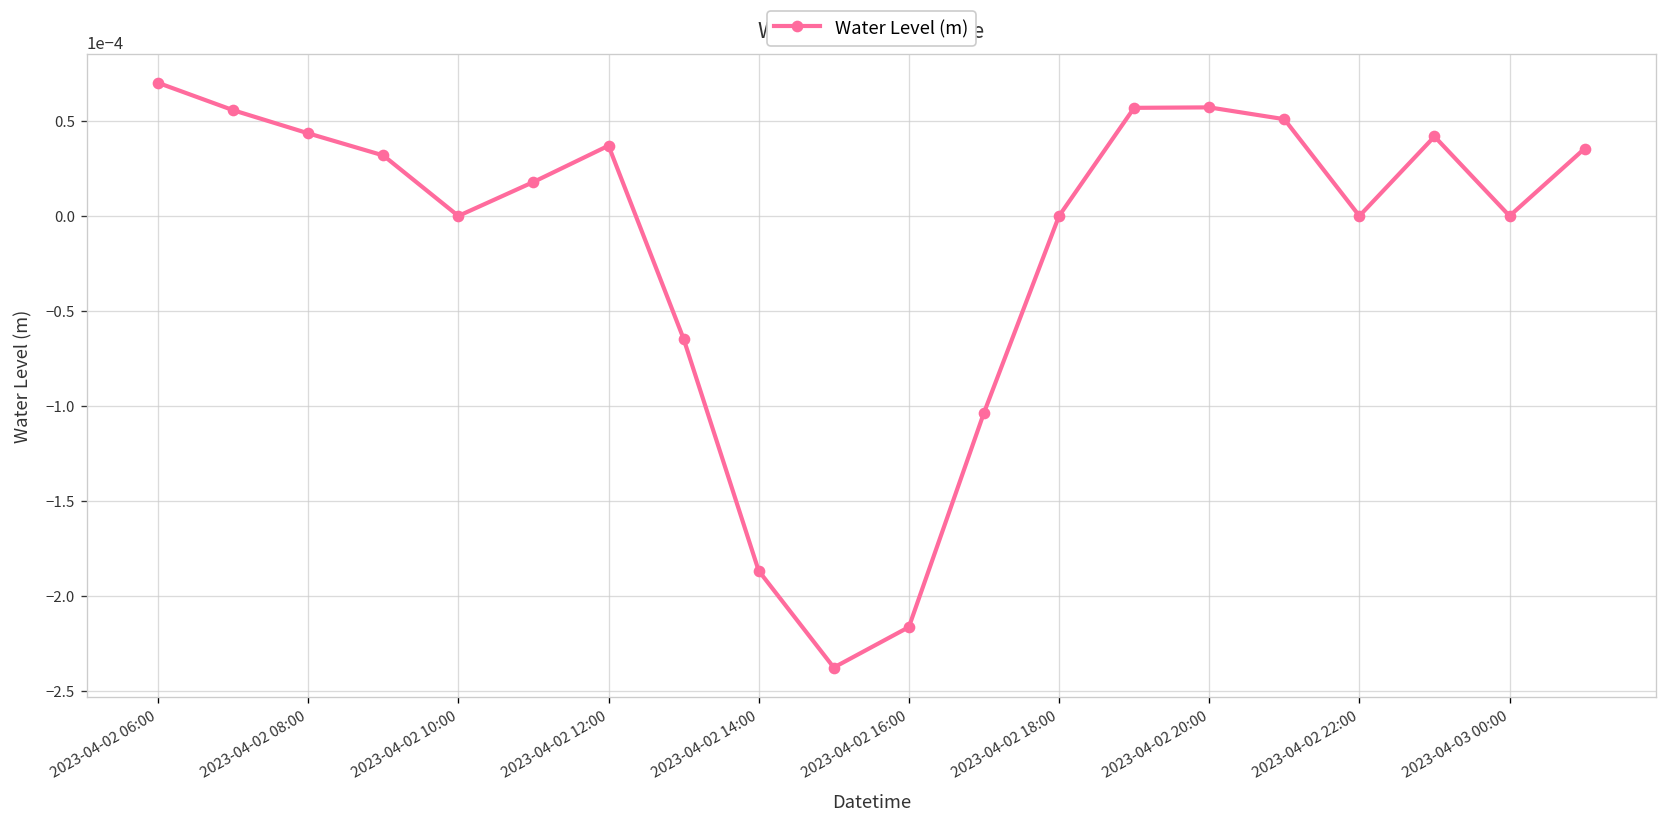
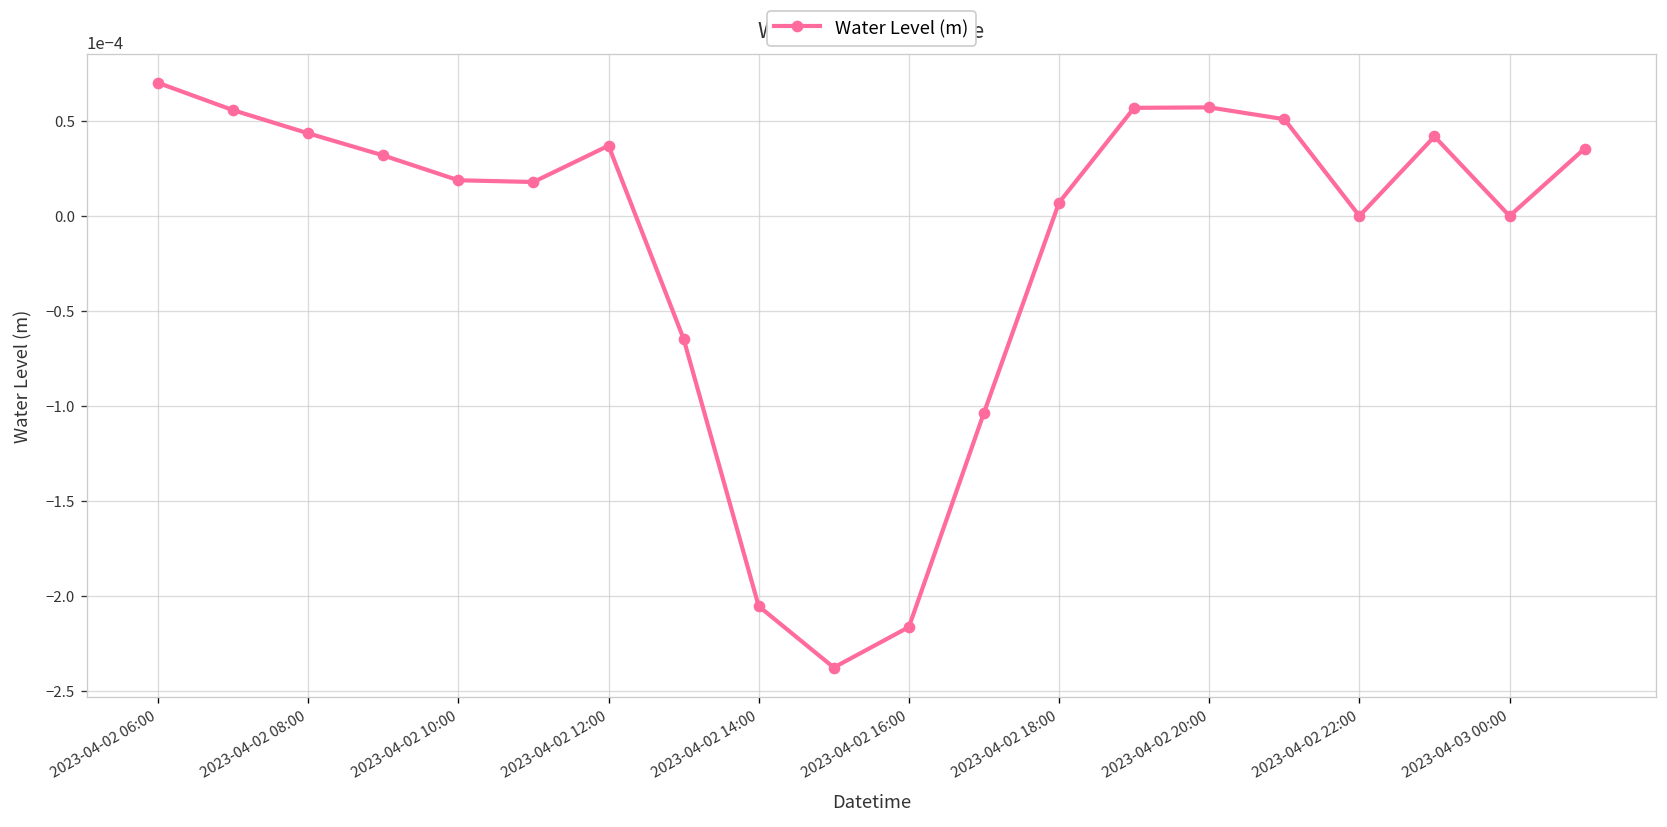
2023-04-02 10:00: 0.00000 -> 0.00002
2023-04-02 14:00: -0.000187 -> -0.000205
2023-04-02 18:00: 0.00000 -> 0.00001
